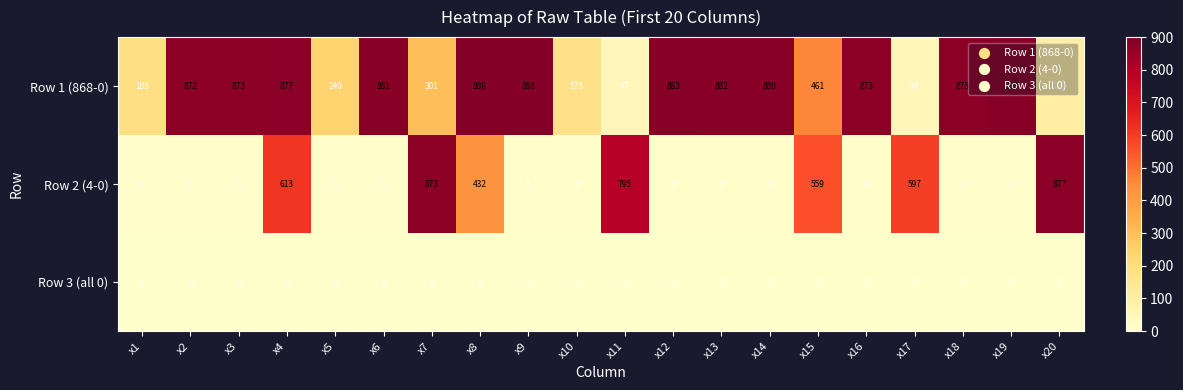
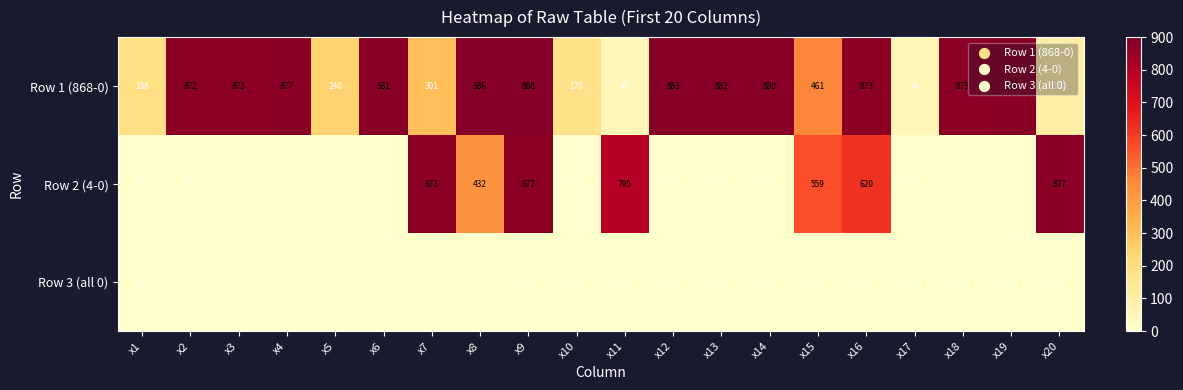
Row 2 (4-0), x4: 613 -> 5
Row 2 (4-0), x9: 5 -> 872
Row 2 (4-0), x16: 4 -> 620
Row 2 (4-0), x17: 597 -> 4
